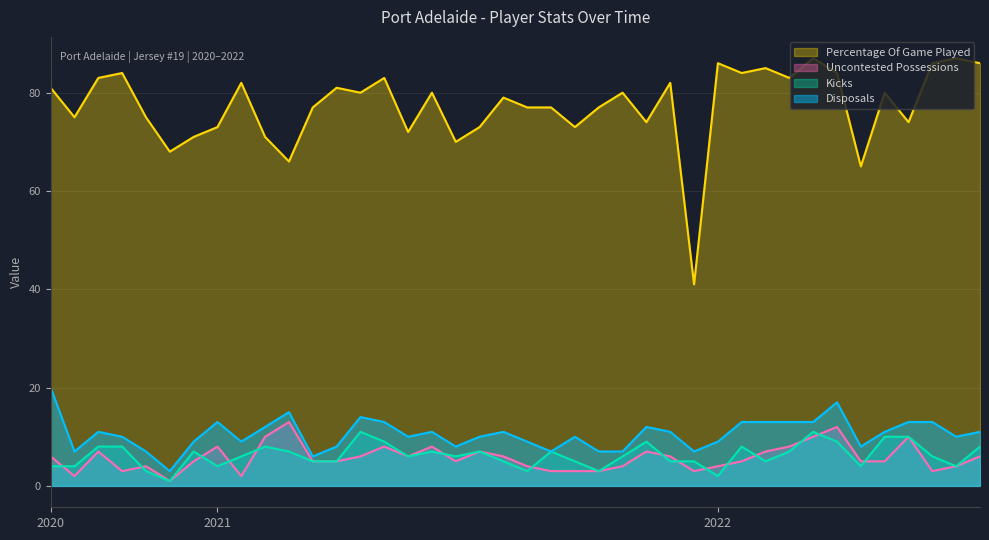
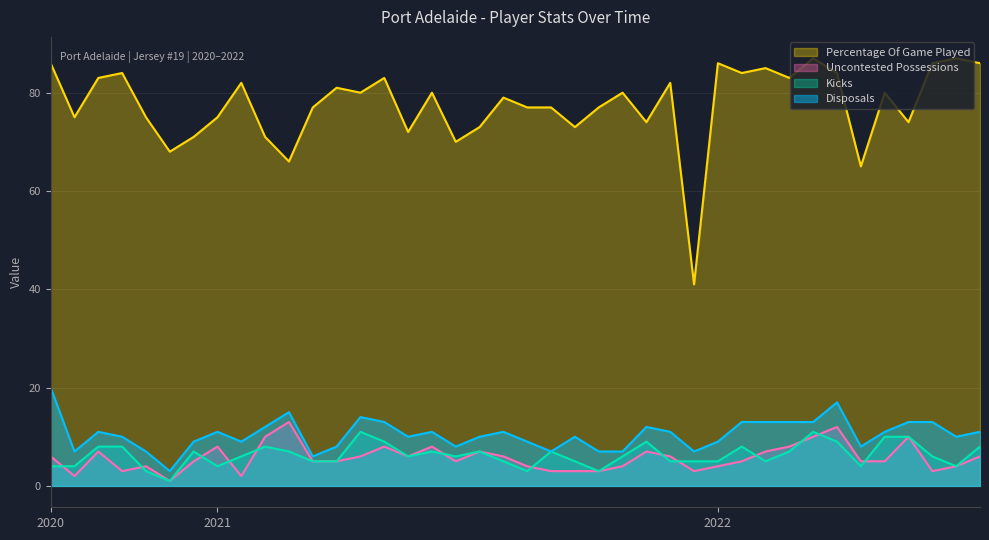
Percentage Of Game Played, 2020: 81 -> 86
Percentage Of Game Played, 2021: 73 -> 75
Disposals, 2021: 13 -> 11
Kicks, 2022: 2 -> 5
